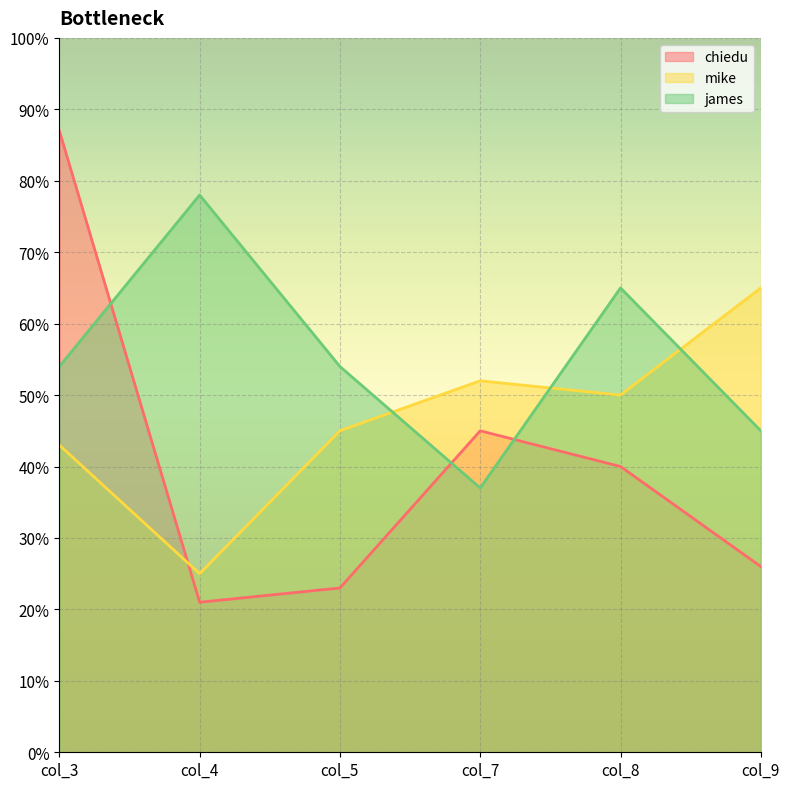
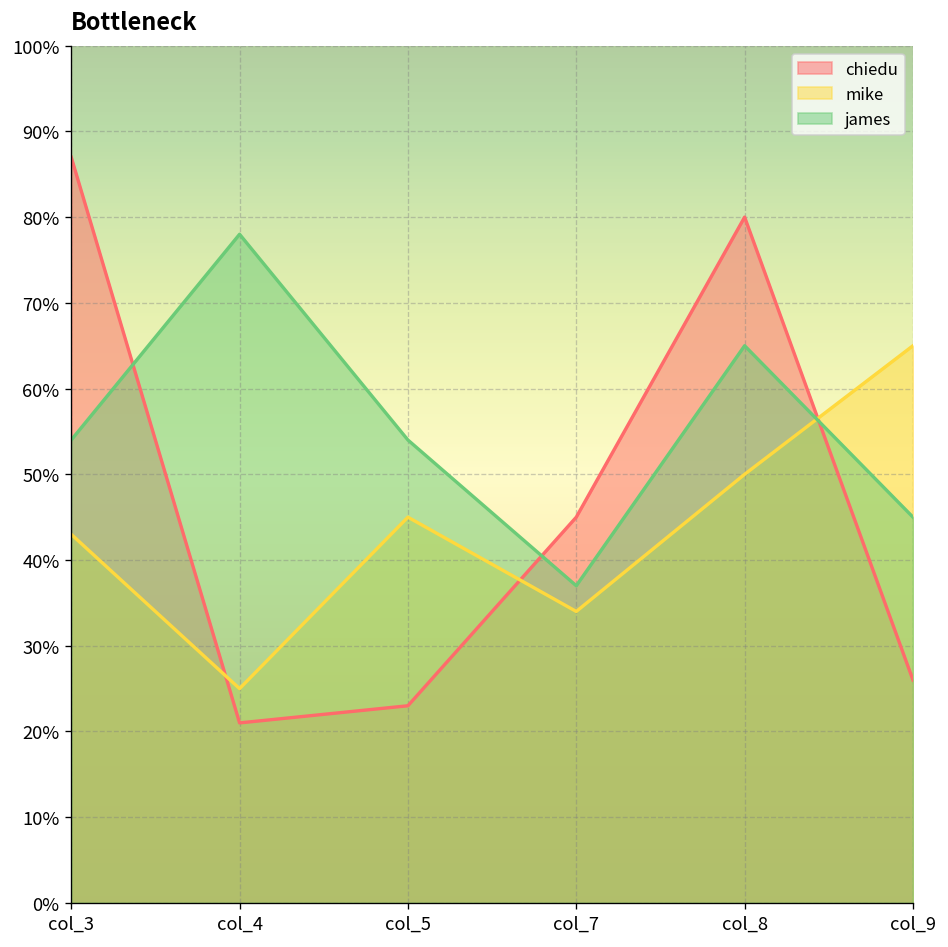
mike, col_7: 52% -> 34%
chiedu, col_8: 40% -> 80%
